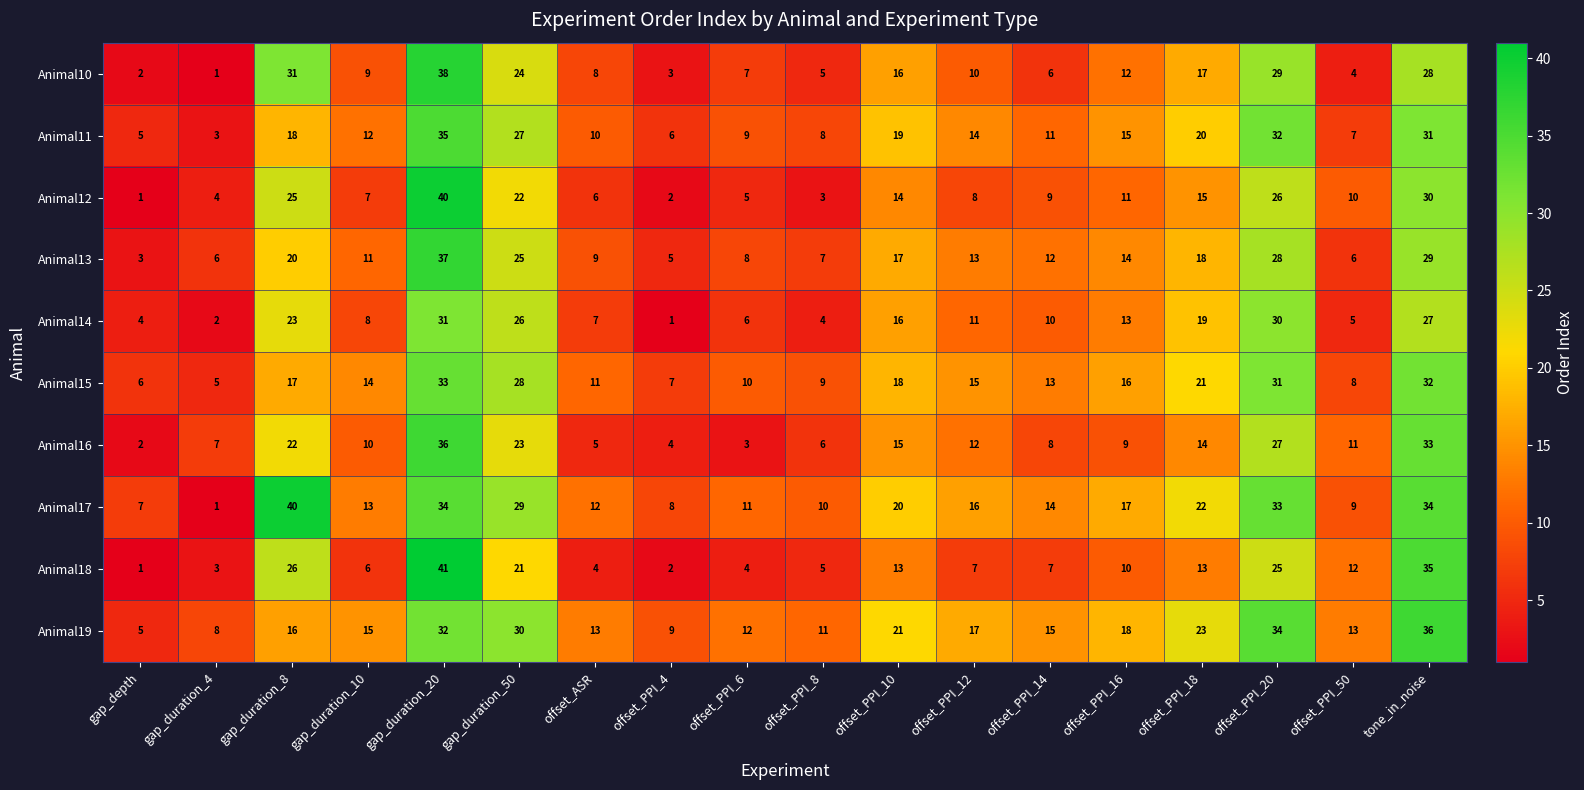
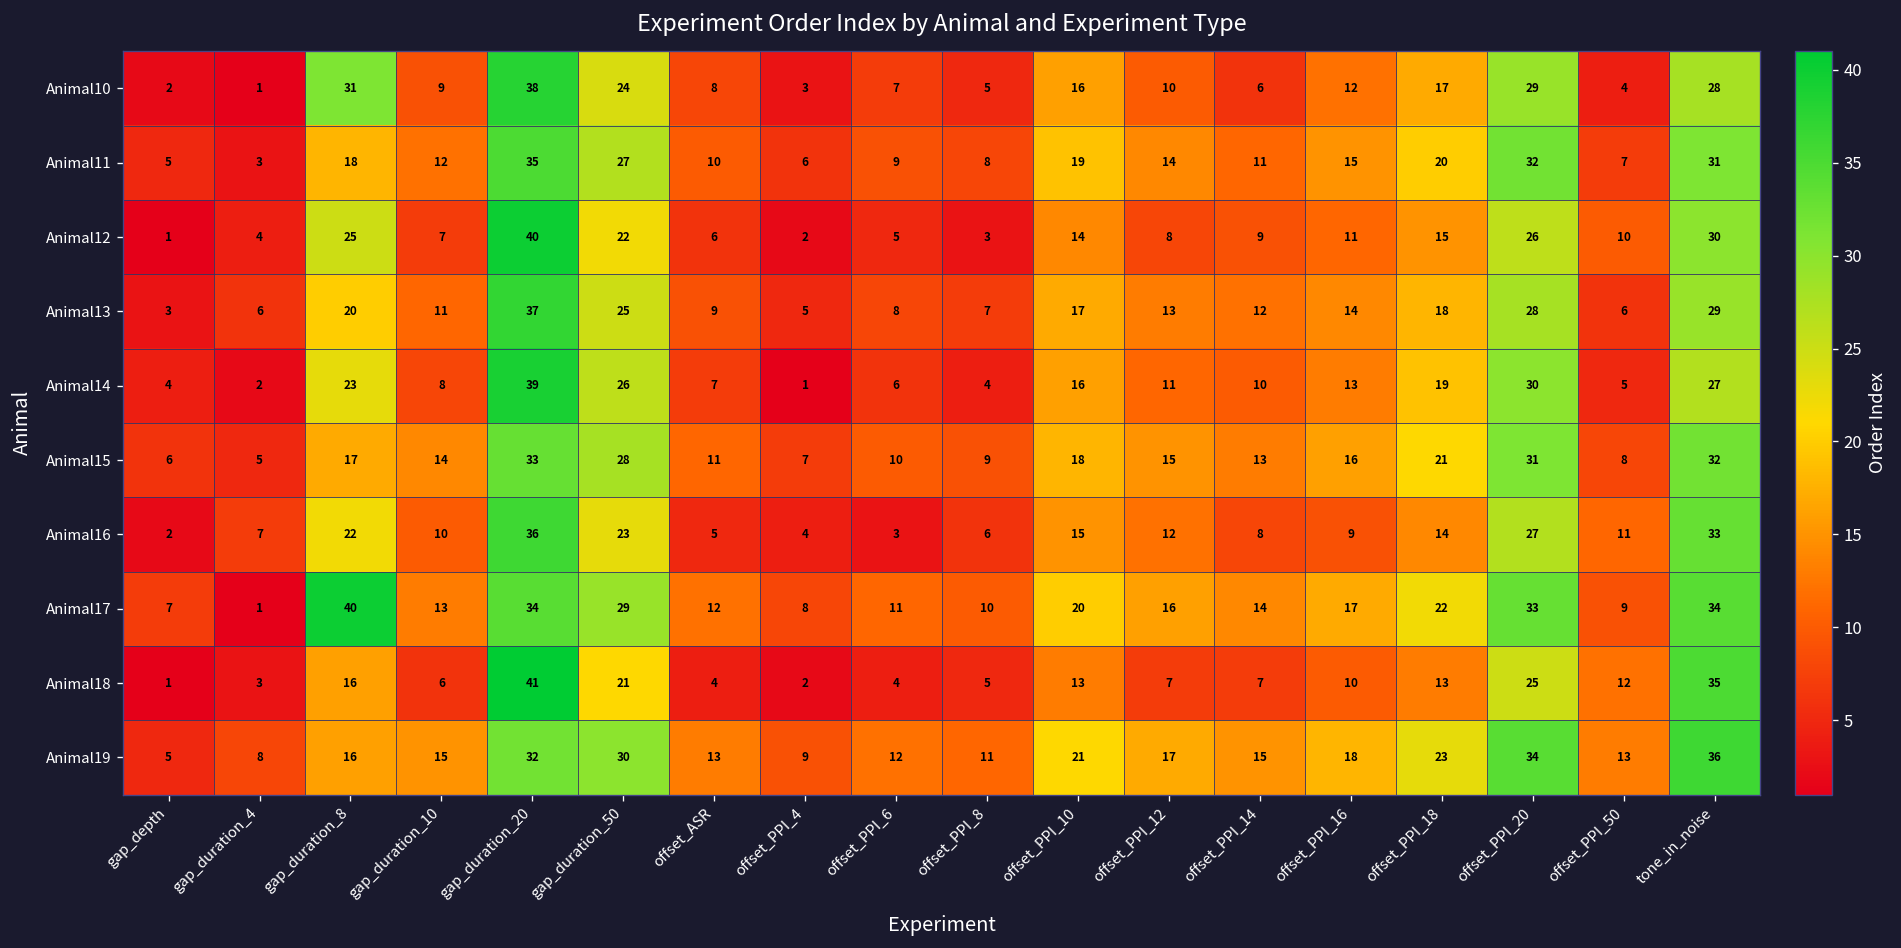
Animal14, gap_duration_20: 31 -> 39
Animal18, gap_duration_8: 26 -> 16
